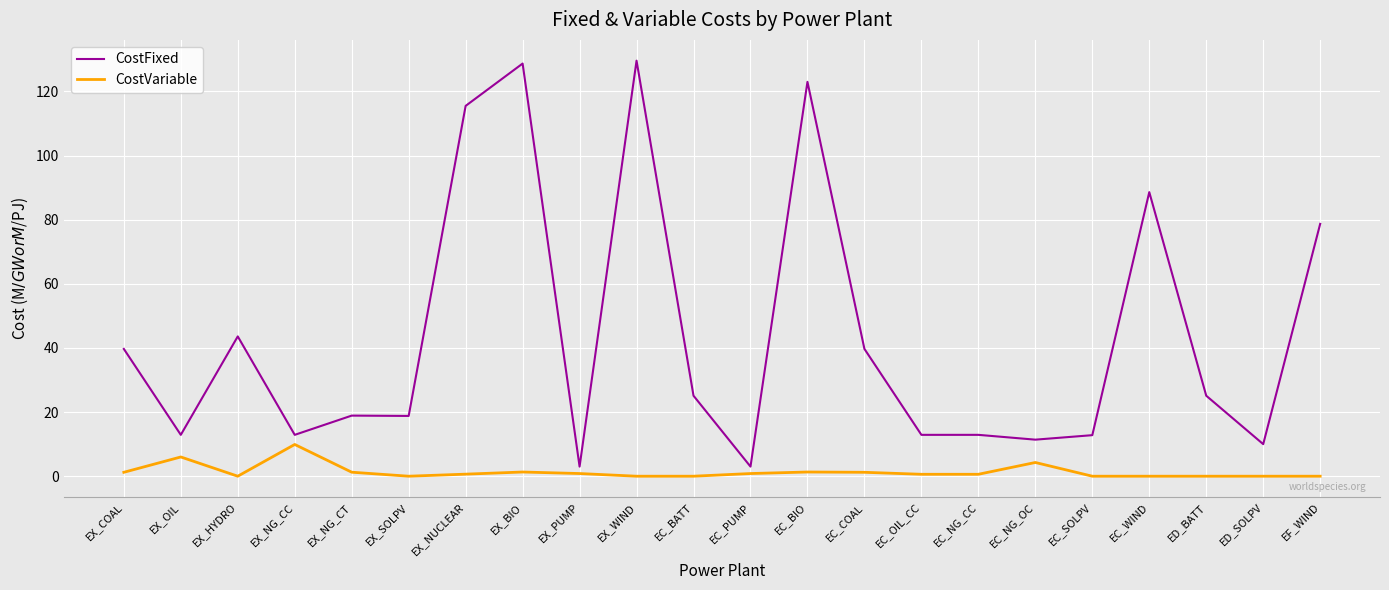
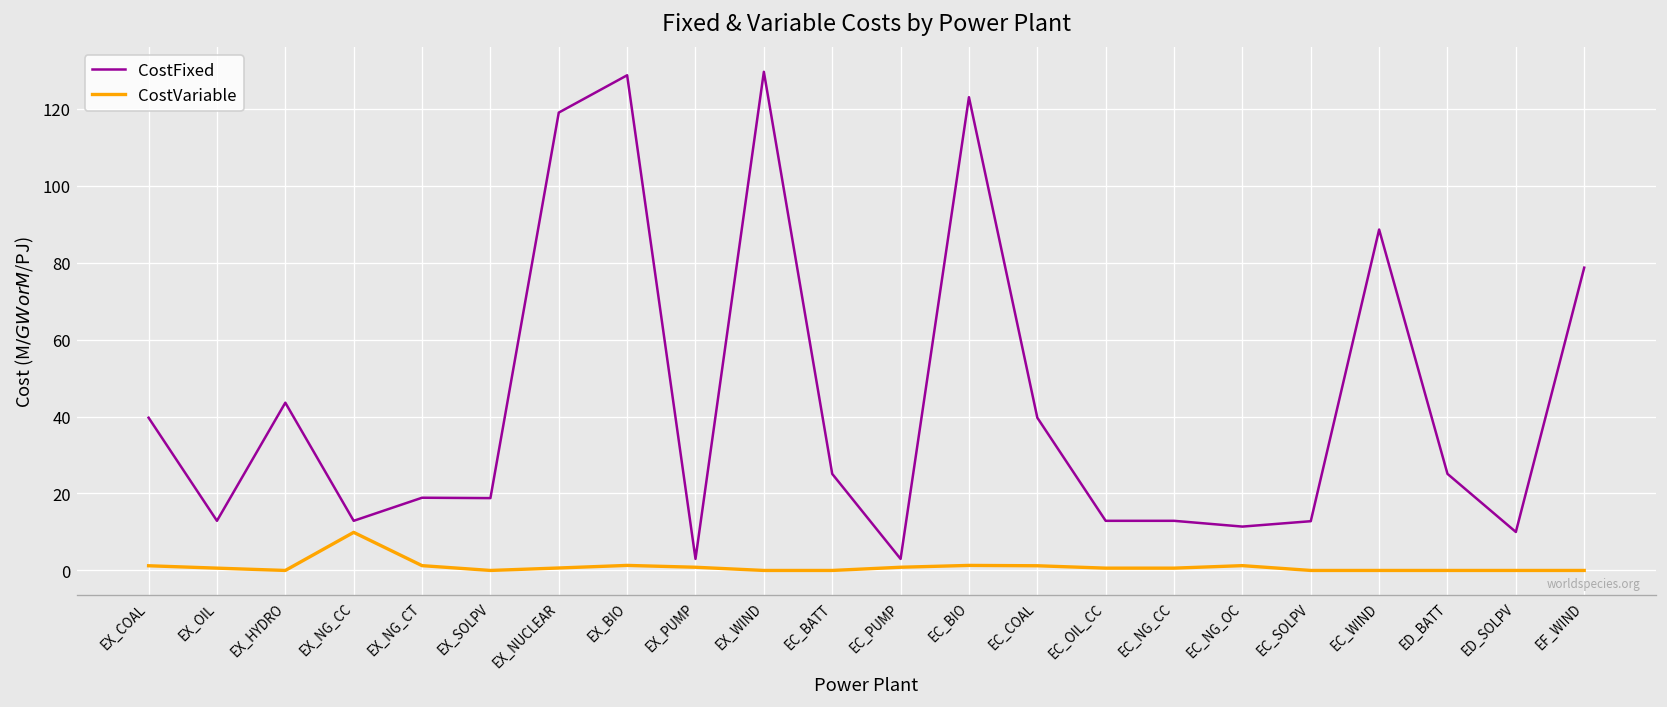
CostVariable, EX_OIL: 6 -> 1
CostFixed, EX_NUCLEAR: 116 -> 119
CostVariable, EC_NG_OC: 4 -> 1
